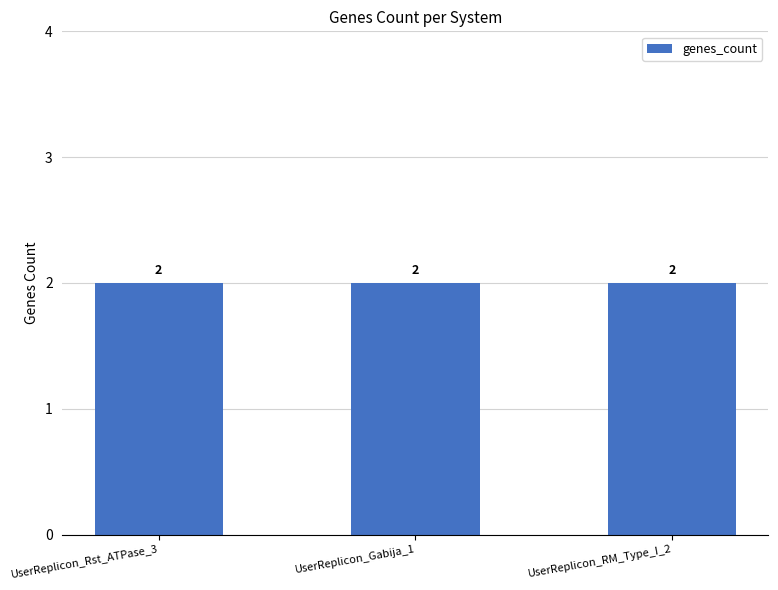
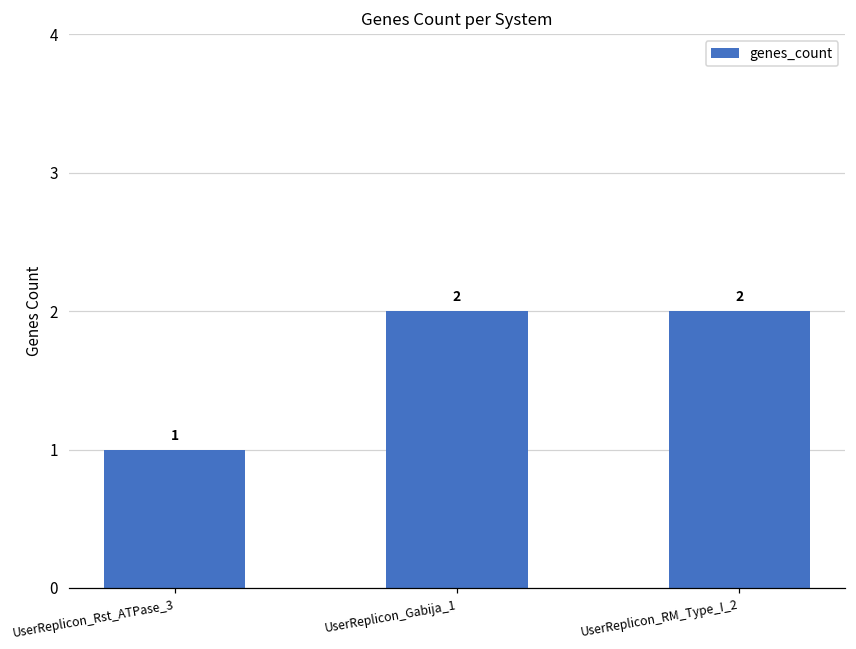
UserReplicon_Rst_ATPase_3: 2 -> 1
